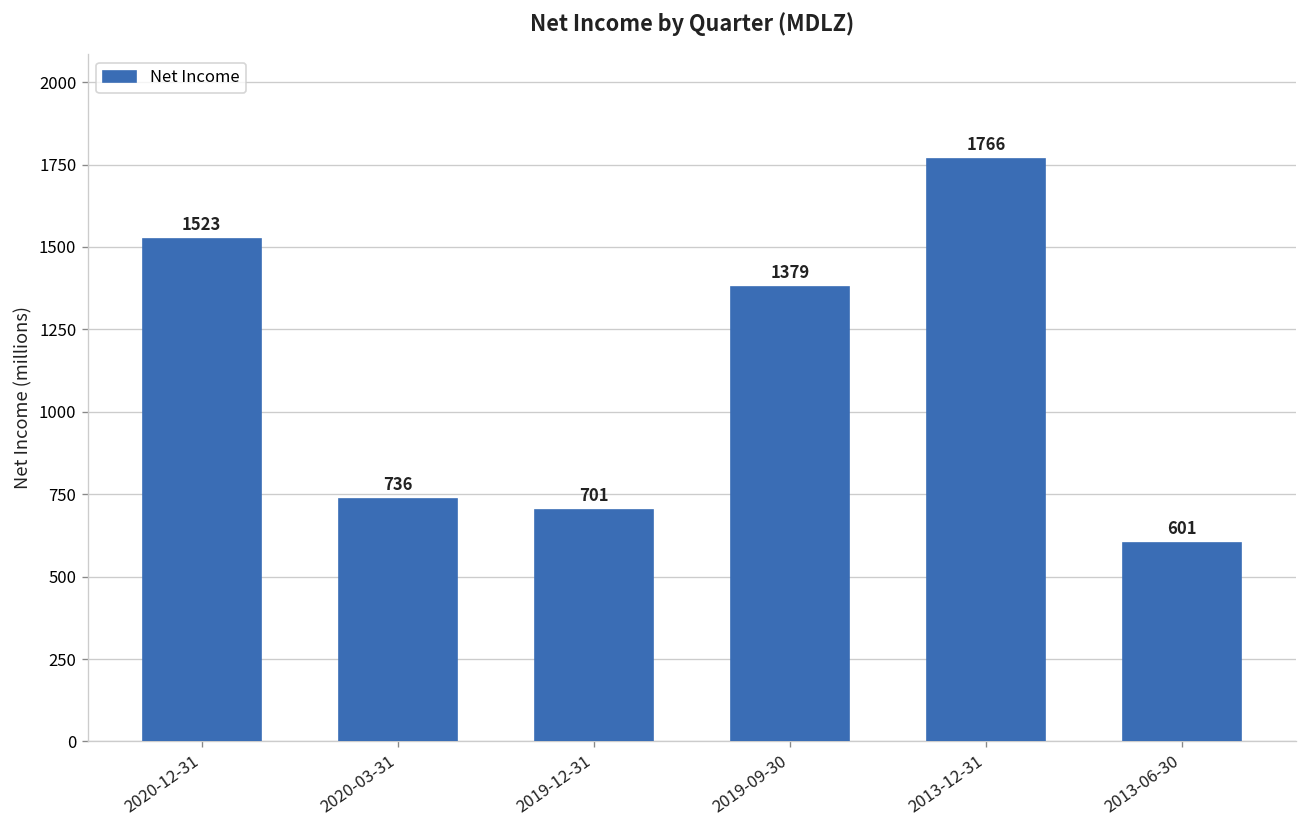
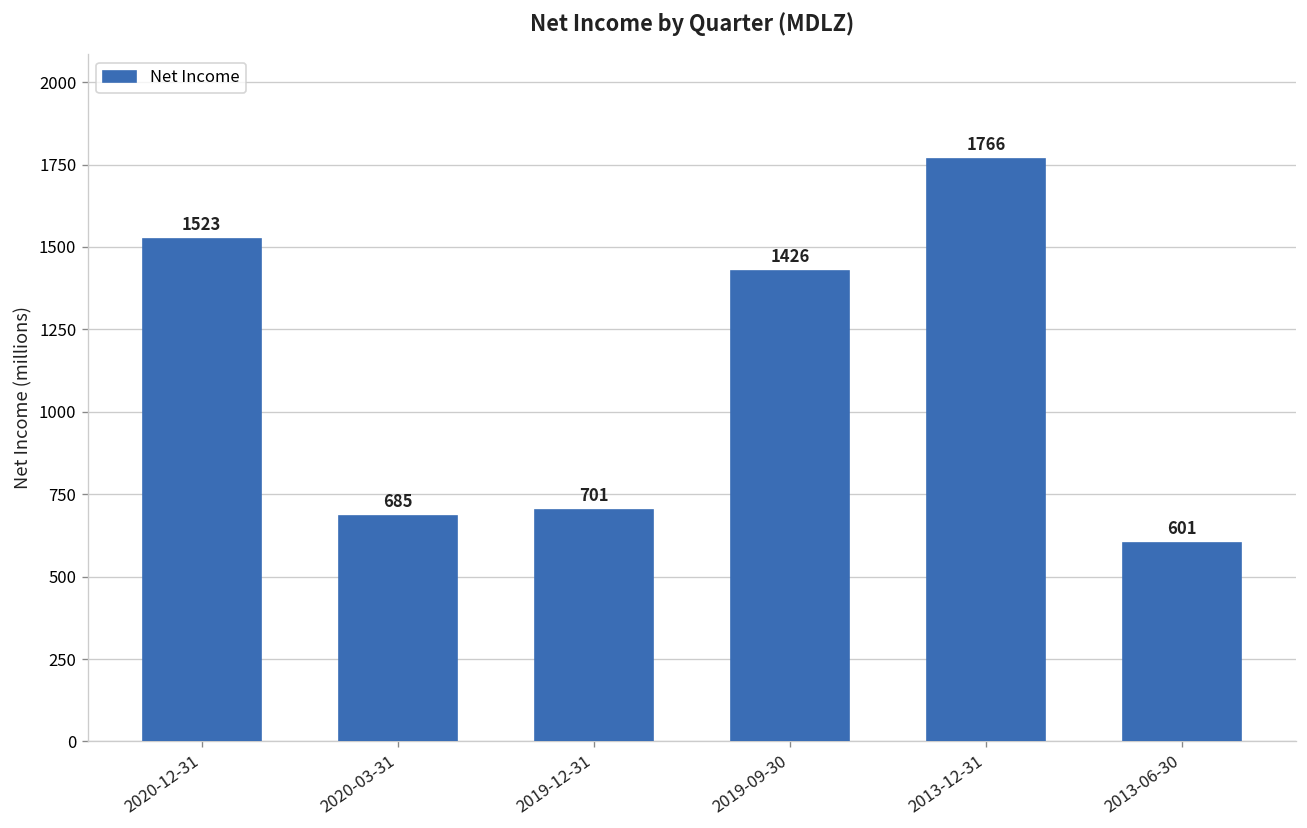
2020-03-31: 736 -> 685
2019-09-30: 1379 -> 1426
